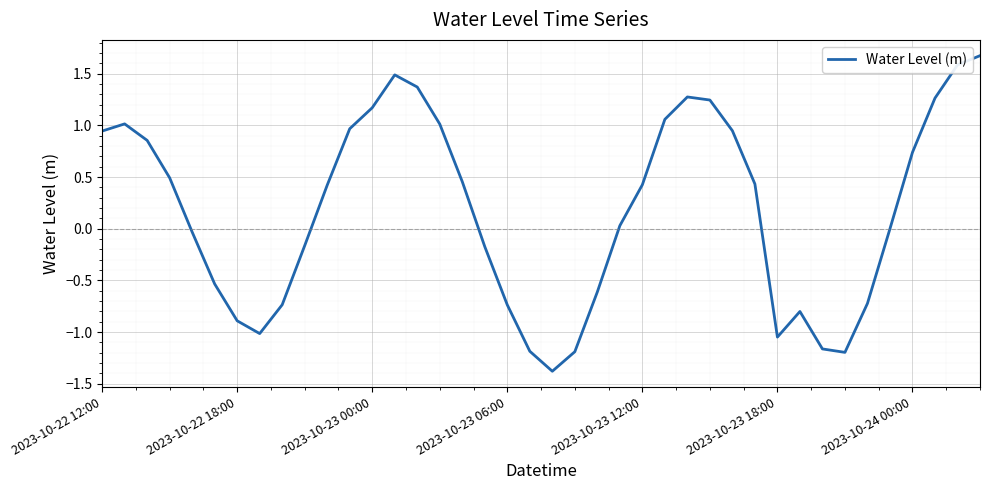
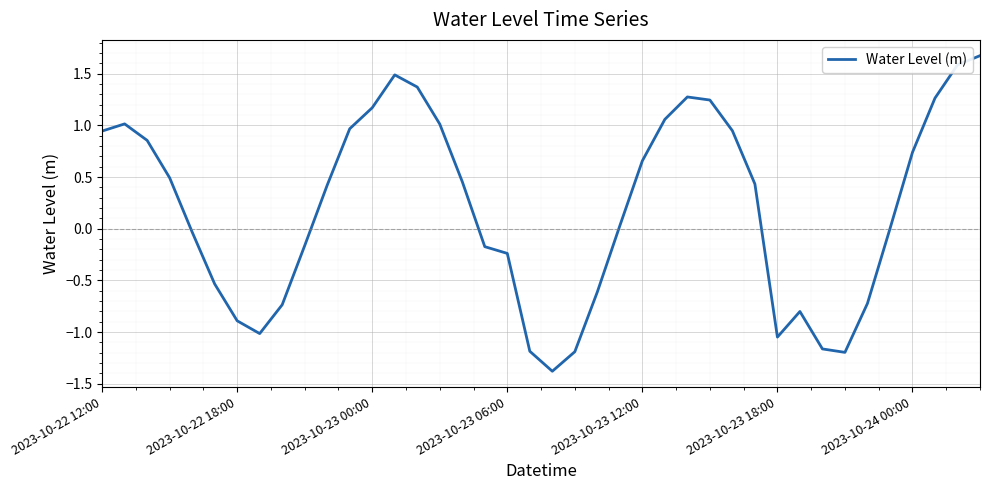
2023-10-23 06:00: -0.74 -> -0.24
2023-10-23 12:00: 0.43 -> 0.66
